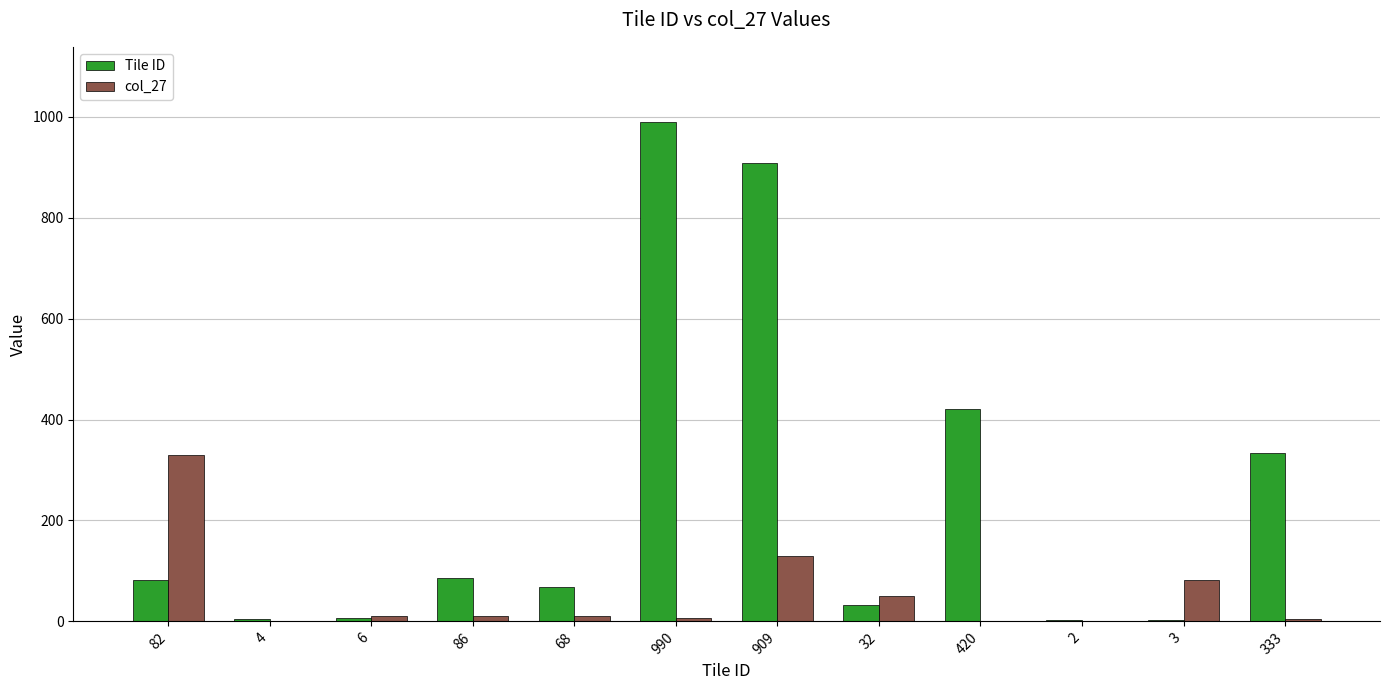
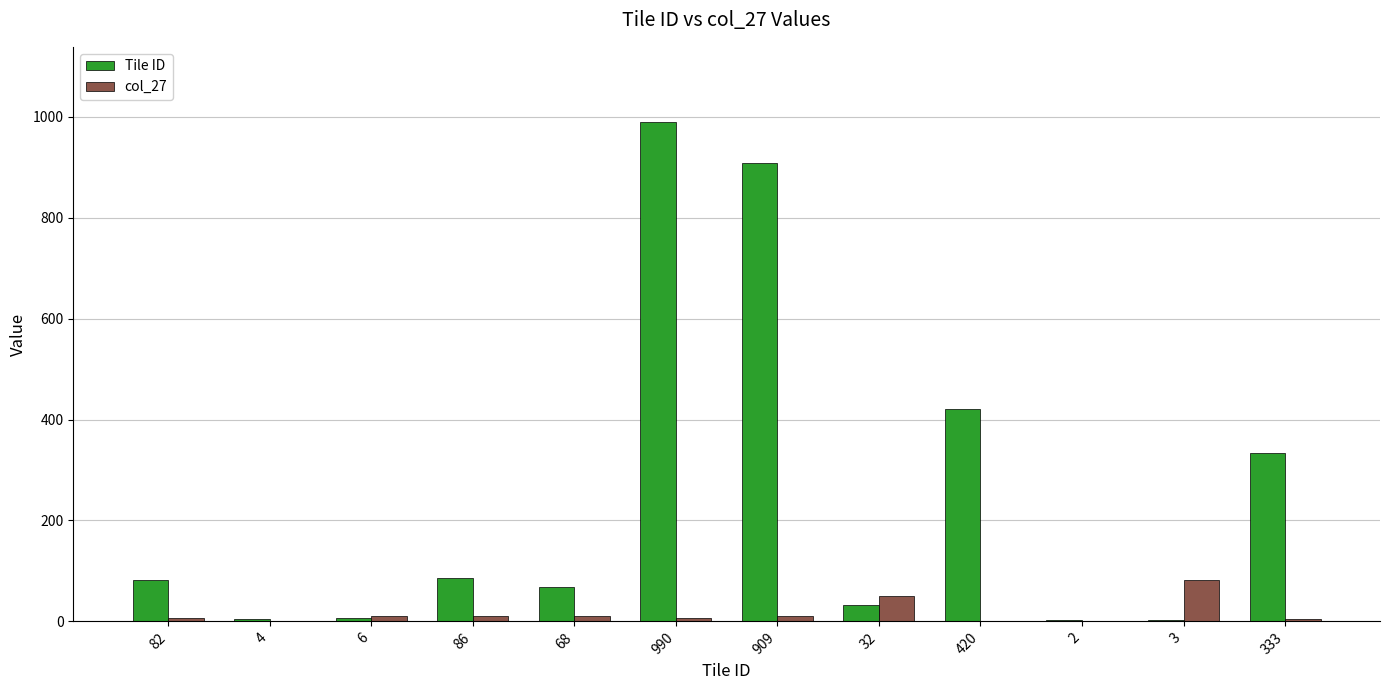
col_27, 82: 330 -> 10
col_27, 909: 130 -> 10
